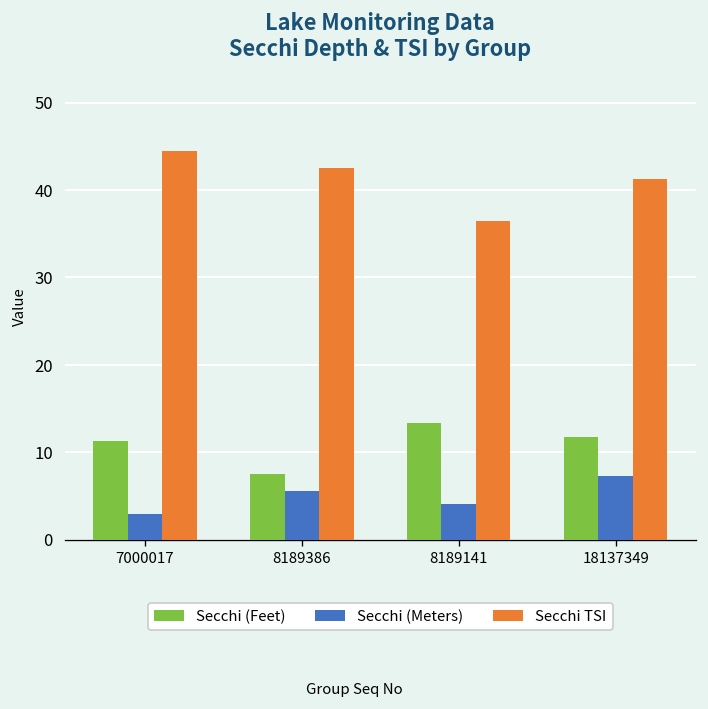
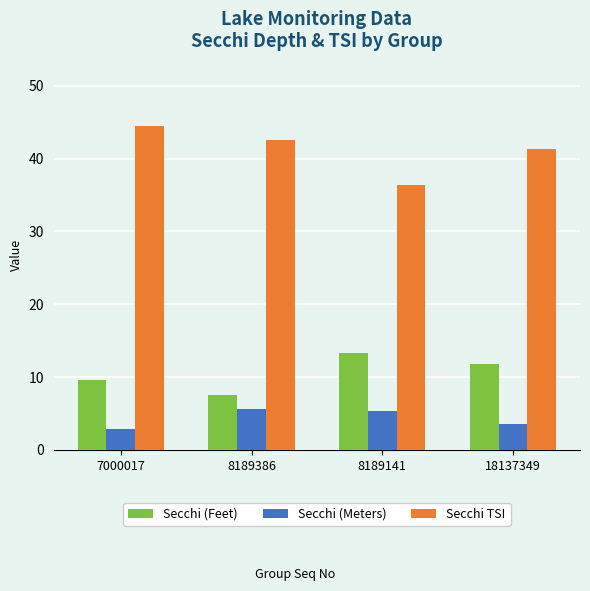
Secchi (Feet), 7000017: 11 -> 10
Secchi (Meters), 8189141: 4 -> 5
Secchi (Meters), 18137349: 7 -> 4
